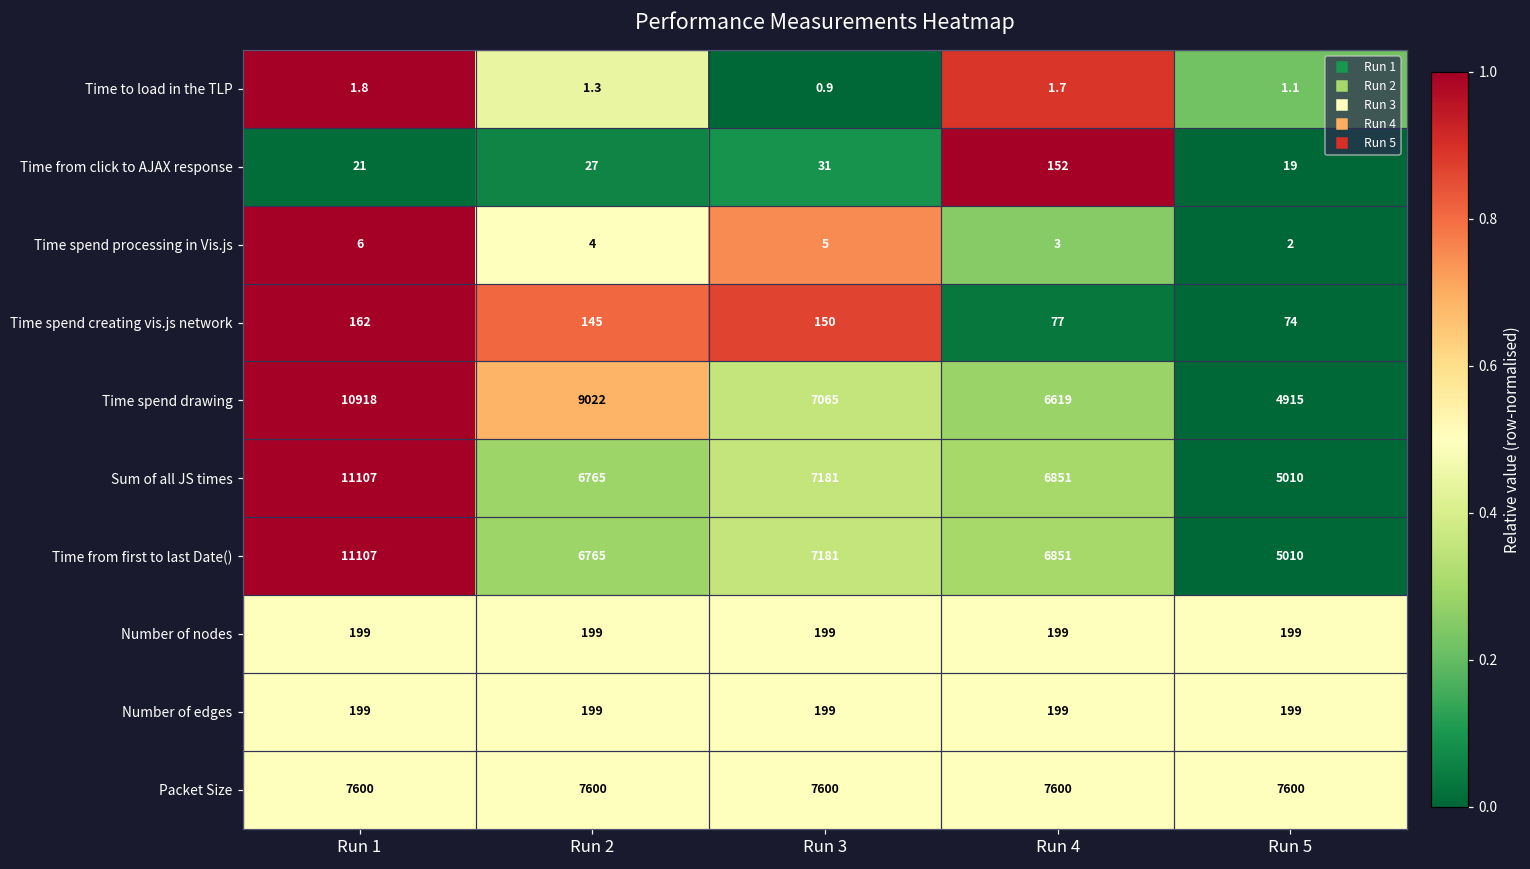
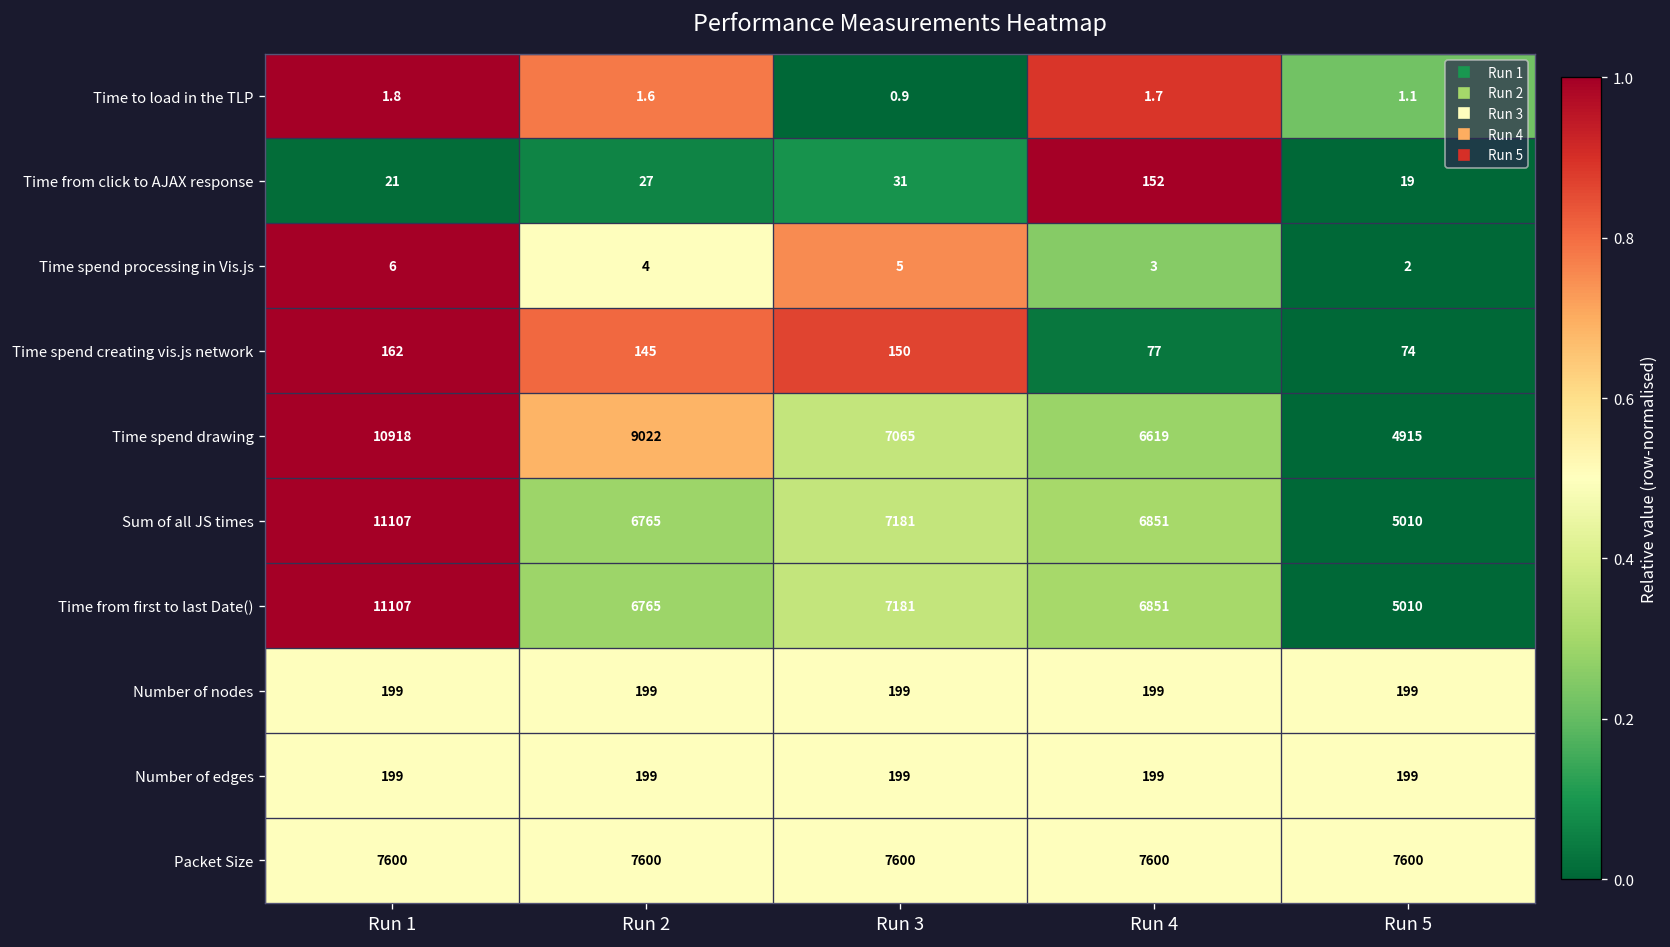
Time to load in the TLP, Run 2: 1.3 -> 1.6
